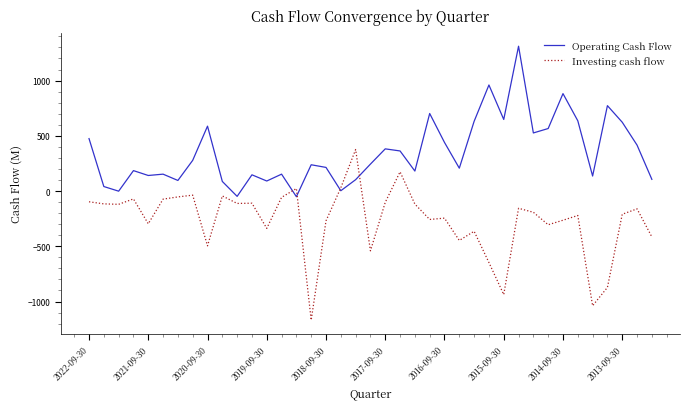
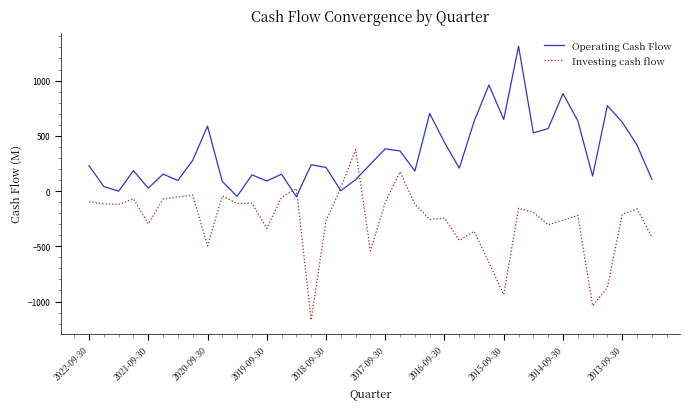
Operating Cash Flow, 2022-09-30: 470 -> 230
Operating Cash Flow, 2021-09-30: 140 -> 30
